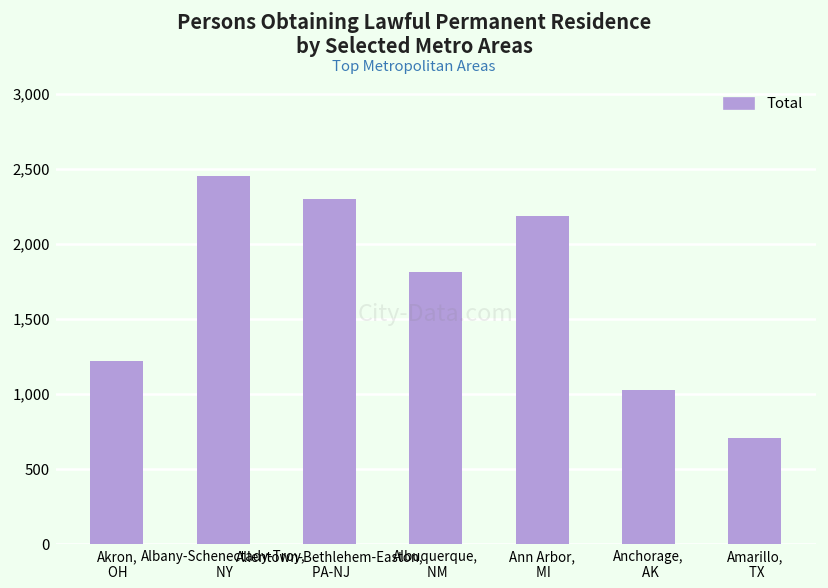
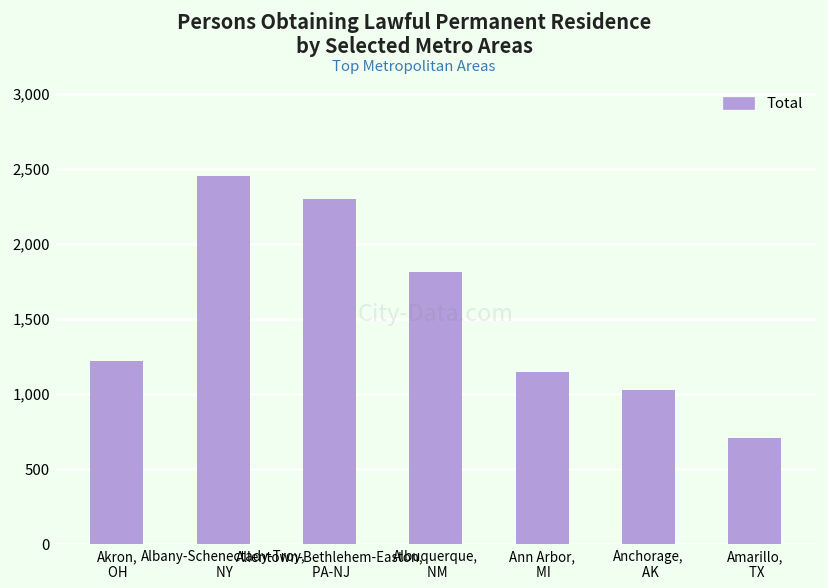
Ann Arbor, MI: 2,190 -> 1,150
